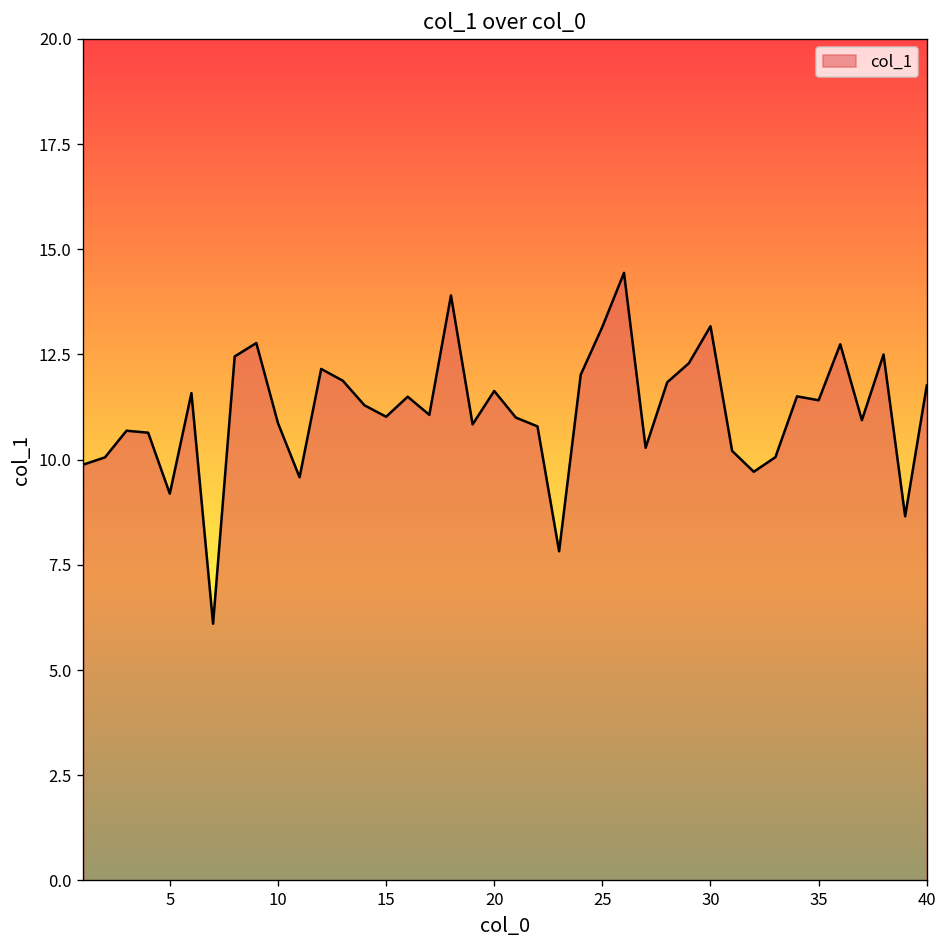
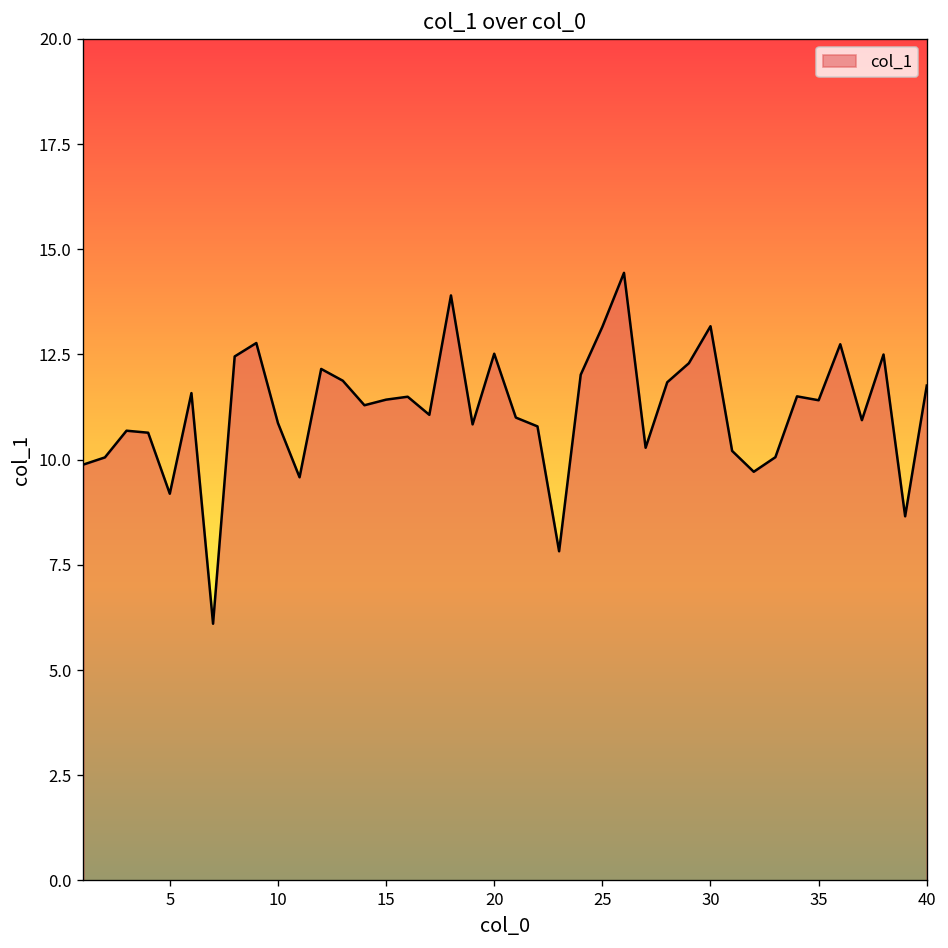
15: 11.0 -> 11.4
20: 11.6 -> 12.5
